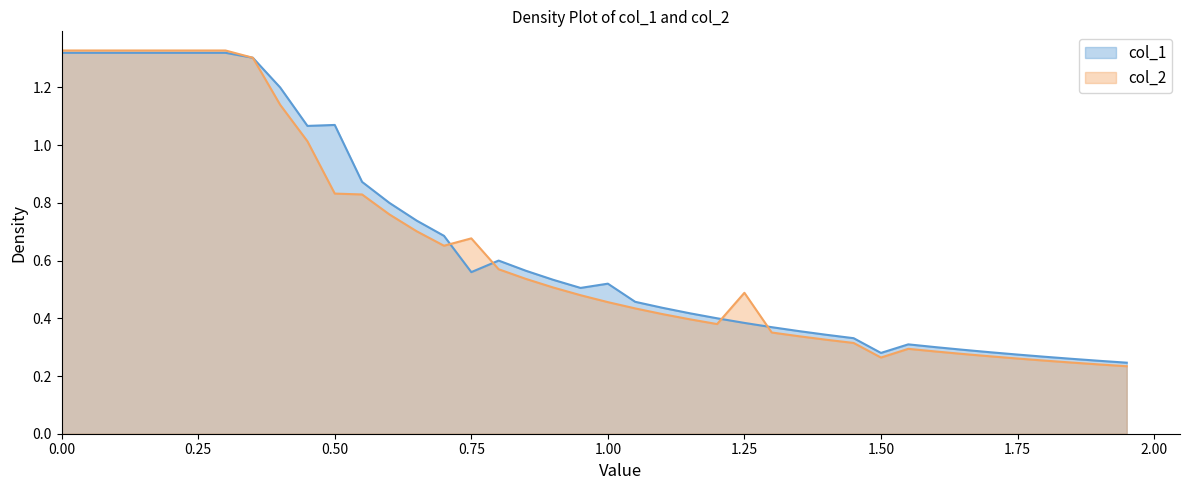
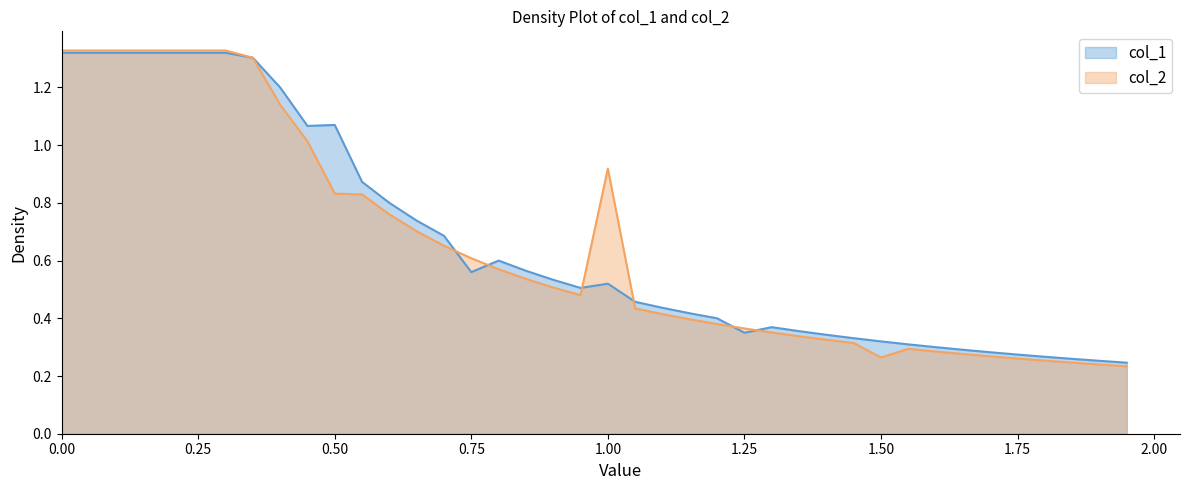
col_2, 0.75: 0.68 -> 0.61
col_2, 1.00: 0.46 -> 0.92
col_1, 1.25: 0.38 -> 0.35
col_2, 1.25: 0.49 -> 0.36
col_1, 1.50: 0.28 -> 0.32
